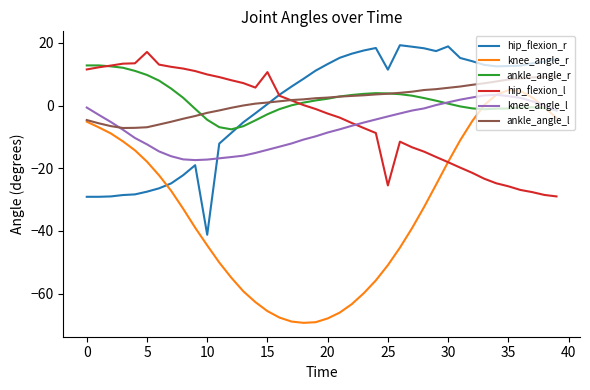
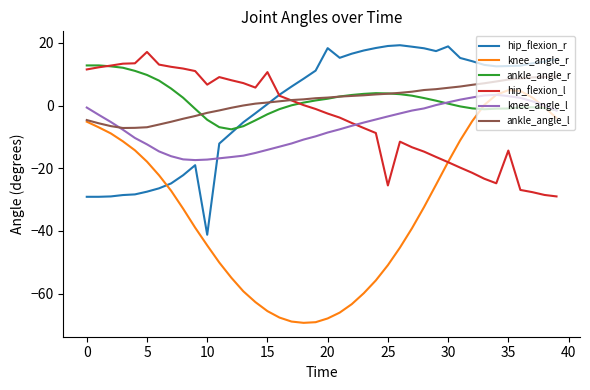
hip_flexion_l, 10: 10 -> 7
hip_flexion_r, 20: 13 -> 18
hip_flexion_r, 25: 11 -> 19
hip_flexion_l, 35: -26 -> -14
